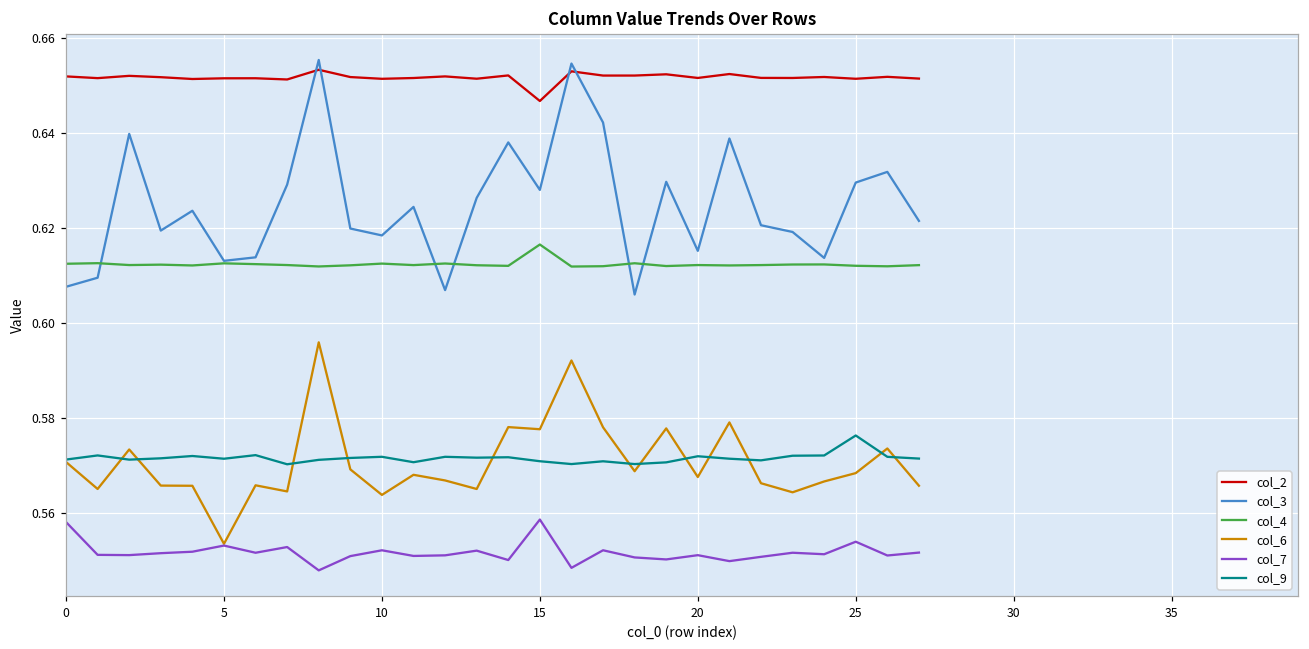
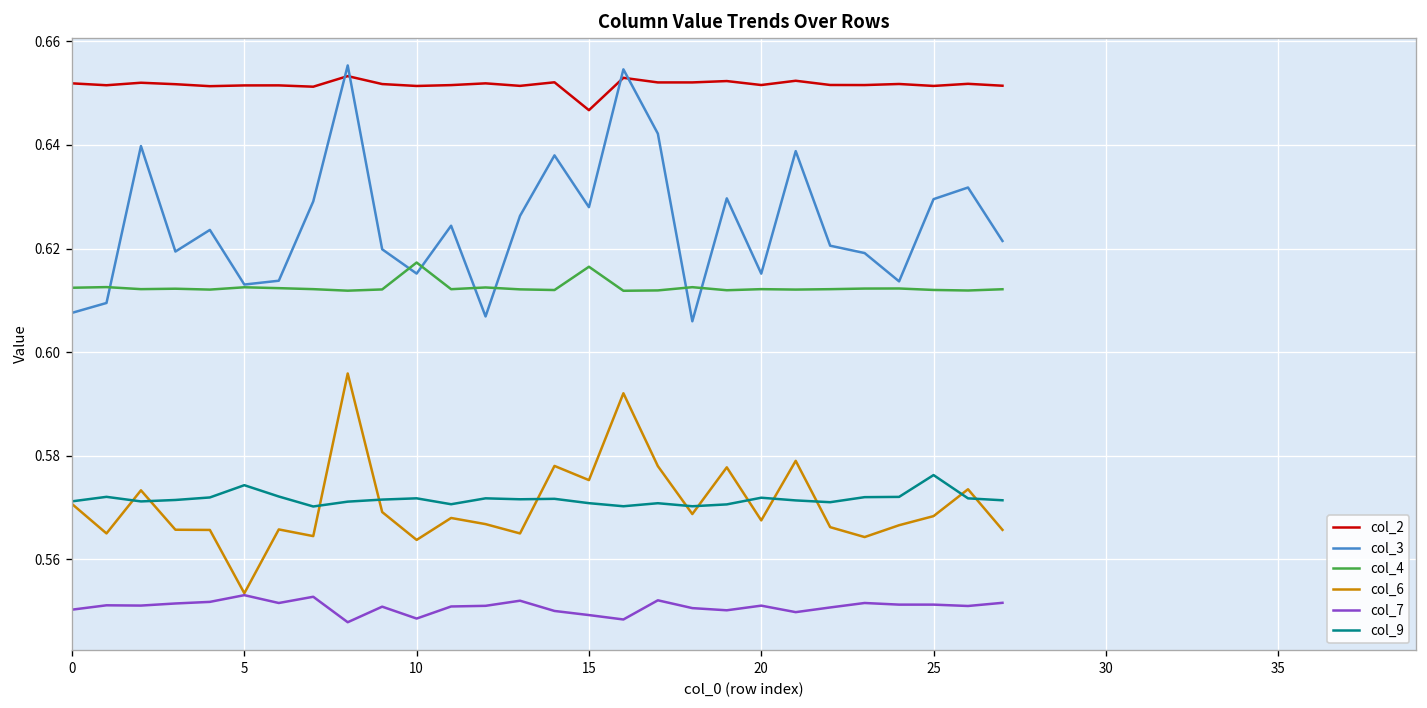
col_7, 0: 0.558 -> 0.550
col_9, 5: 0.571 -> 0.574
col_3, 10: 0.618 -> 0.615
col_4, 10: 0.612 -> 0.617
col_7, 10: 0.552 -> 0.549
col_6, 15: 0.578 -> 0.575
col_7, 15: 0.559 -> 0.549
col_7, 25: 0.554 -> 0.551
